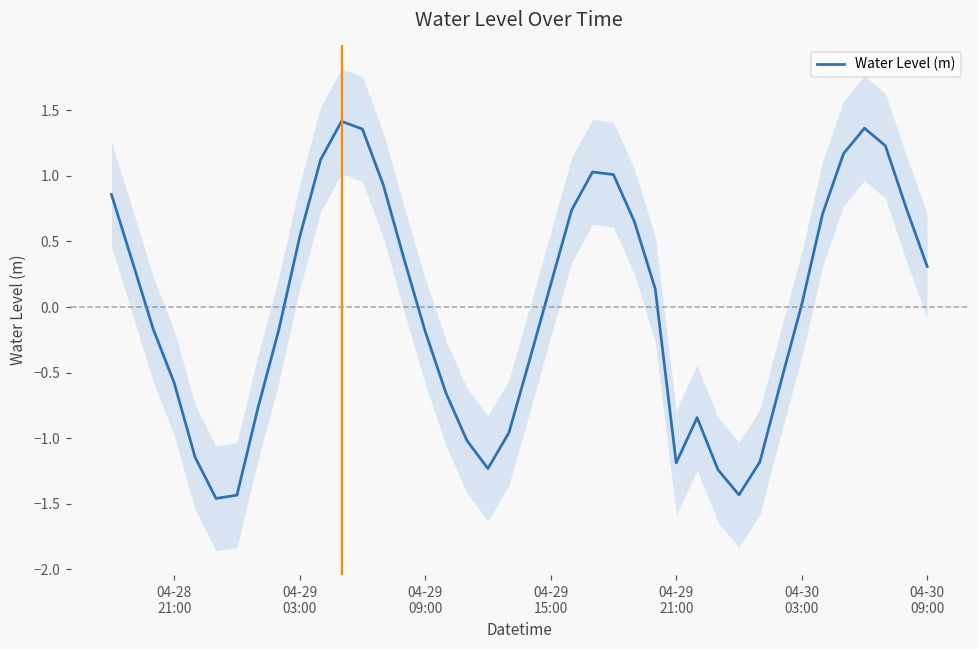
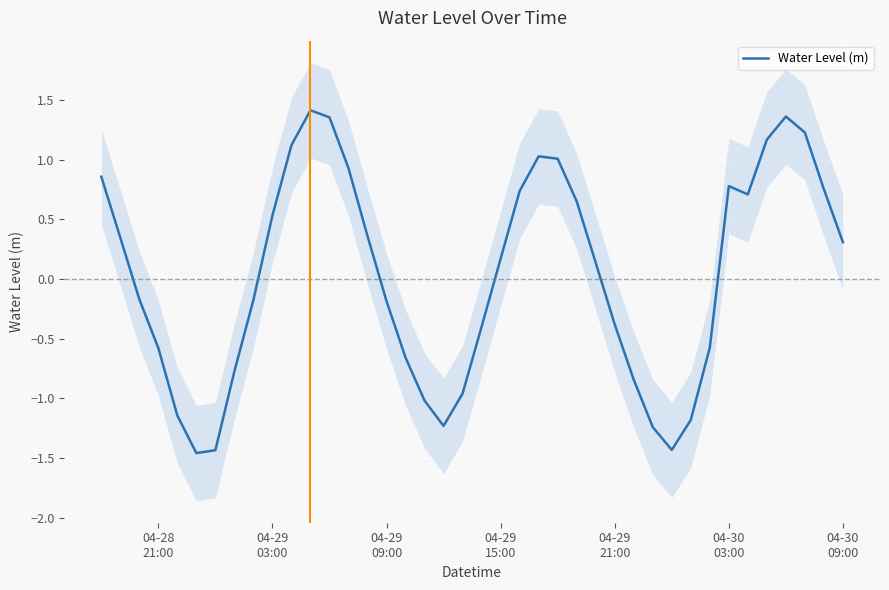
Water Level (m), 04-29 21:00: -1.19 -> -0.38
Water Level (m), 04-30 03:00: 0.02 -> 0.78
